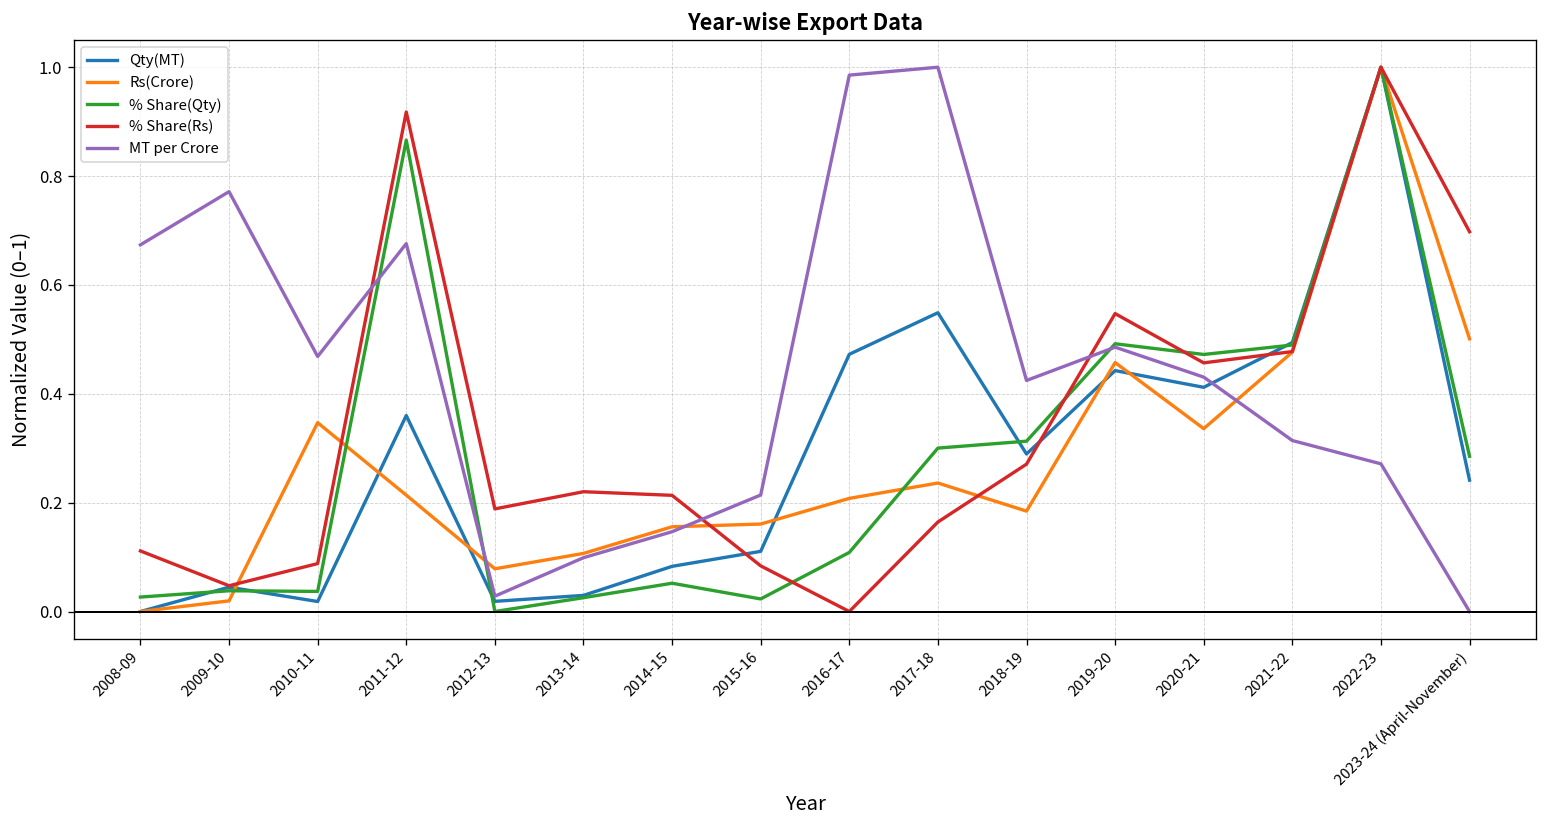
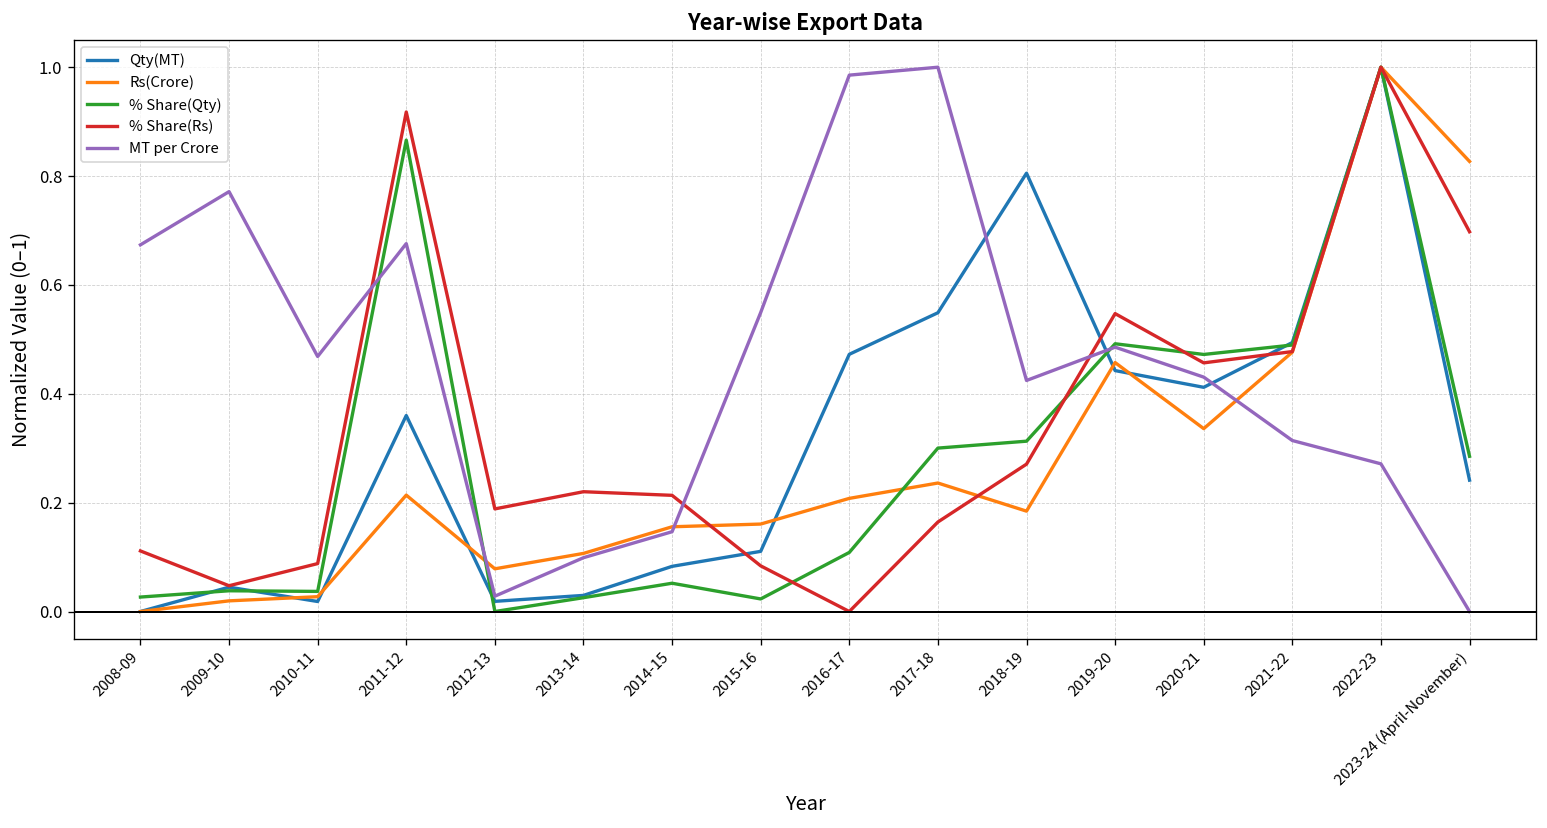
Rs(Crore), 2010-11: 0.35 -> 0.03
MT per Crore, 2015-16: 0.21 -> 0.55
Qty(MT), 2018-19: 0.29 -> 0.81
Rs(Crore), 2023-24 (April-November): 0.50 -> 0.83
